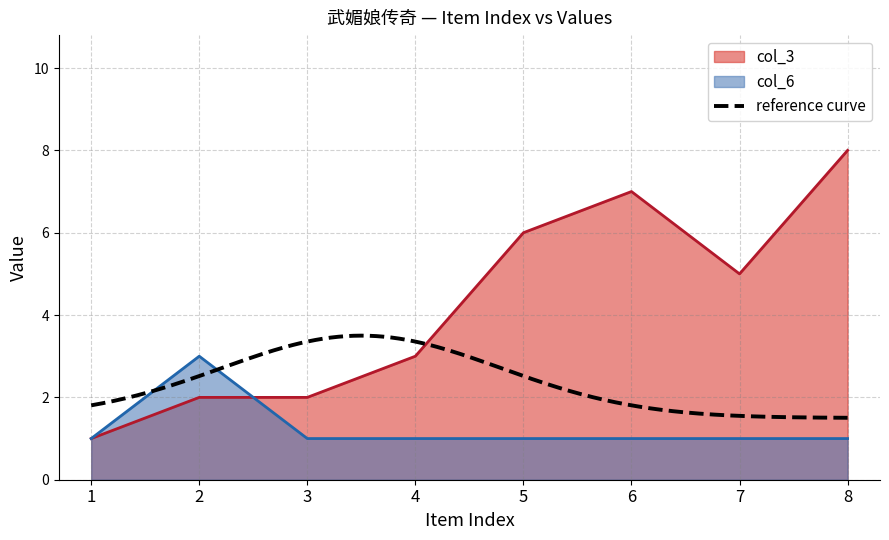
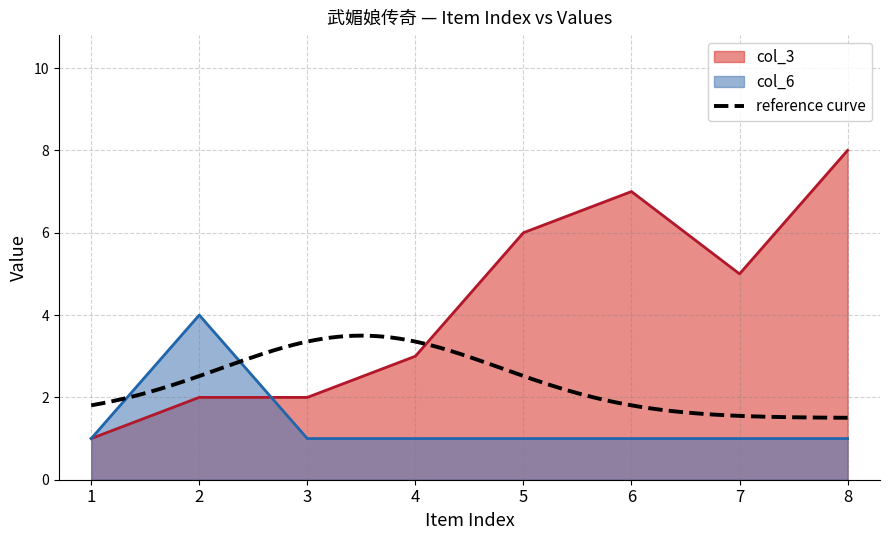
col_6, 2: 3 -> 4
